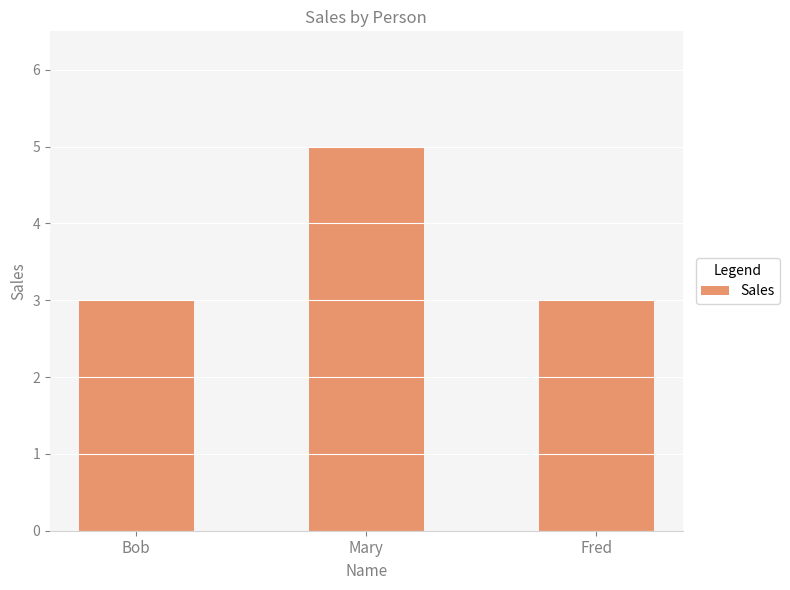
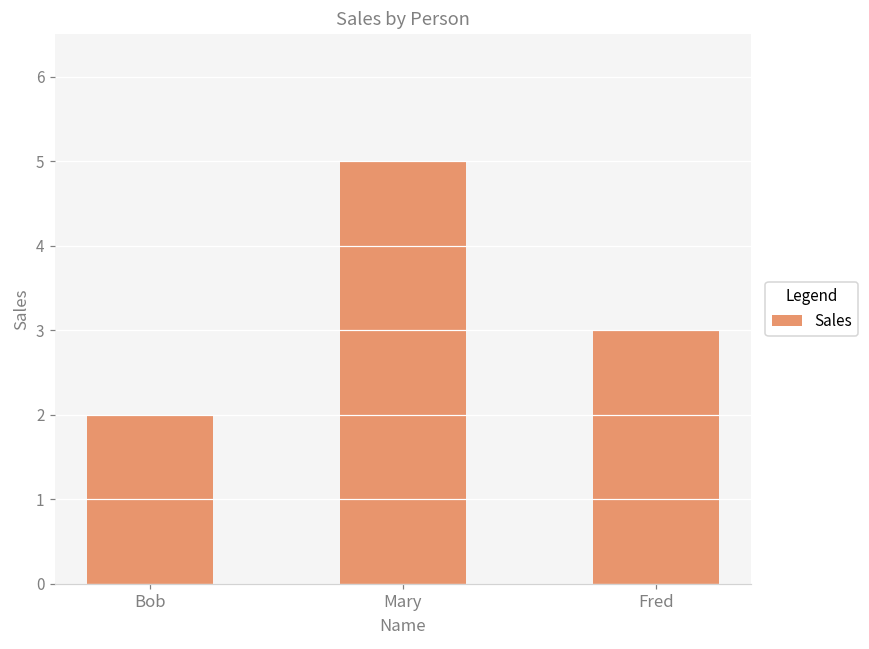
Bob: 3 -> 2
